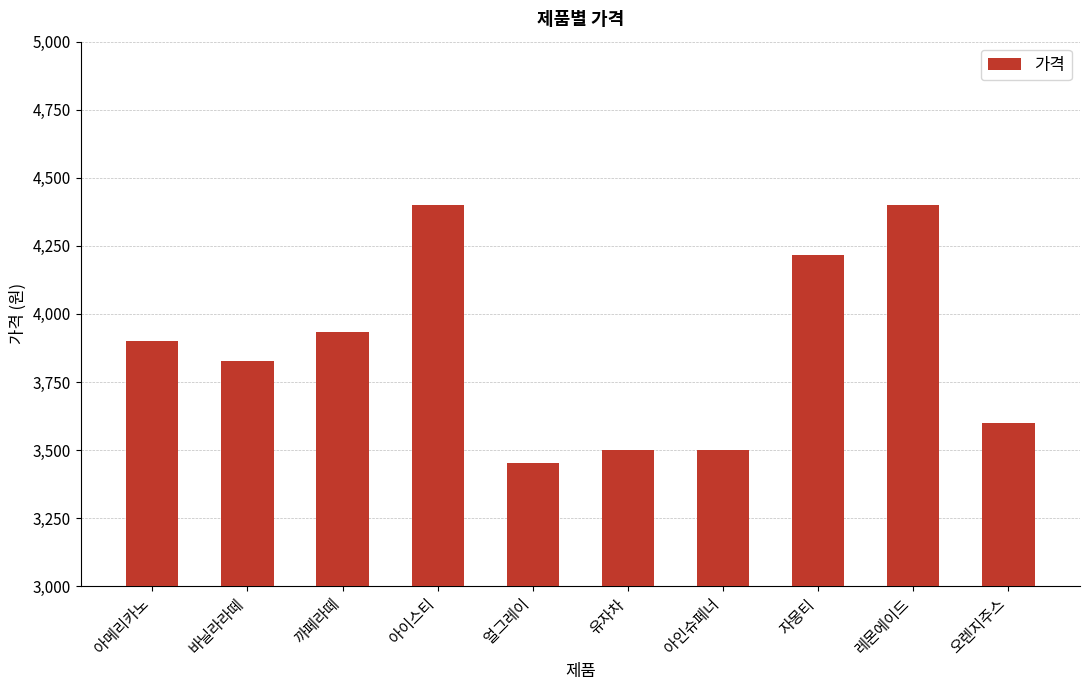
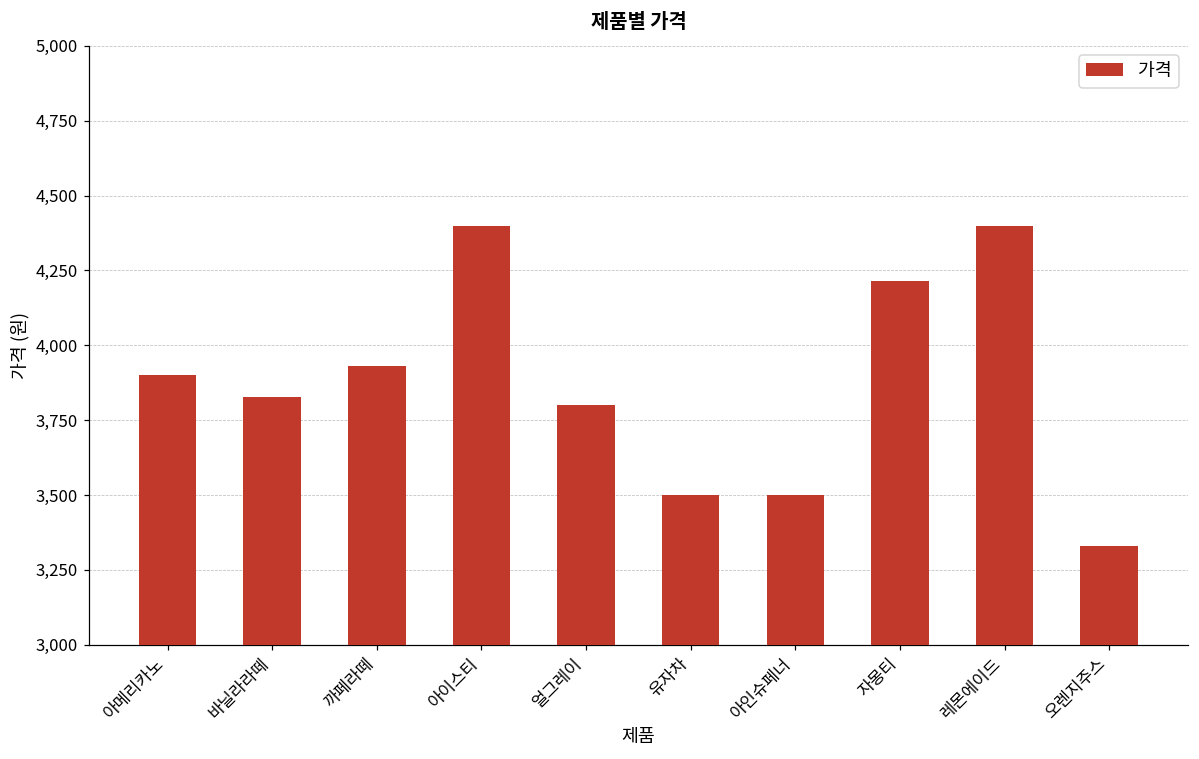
얼그레이: 3,450 -> 3,800
오렌지주스: 3,600 -> 3,330
